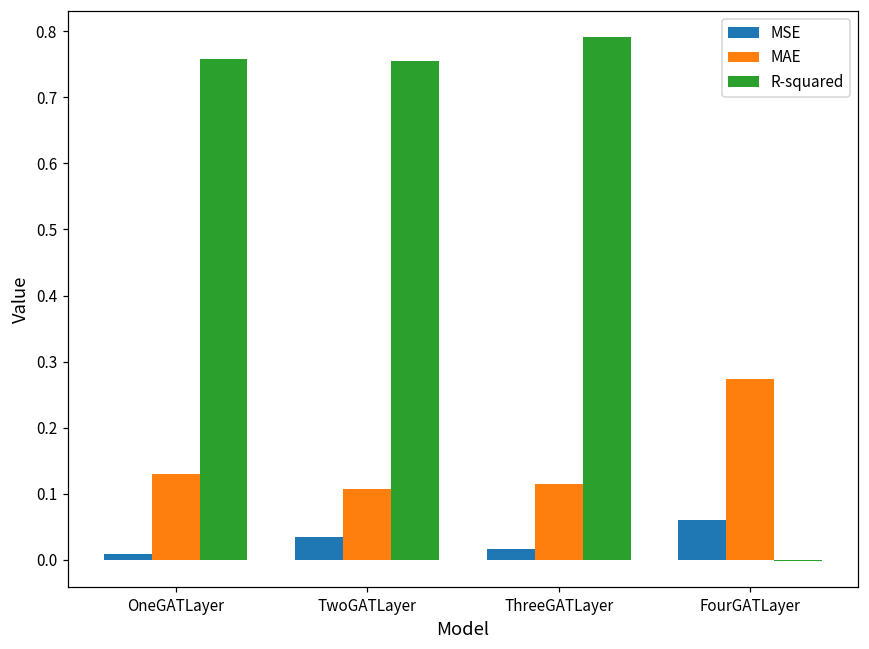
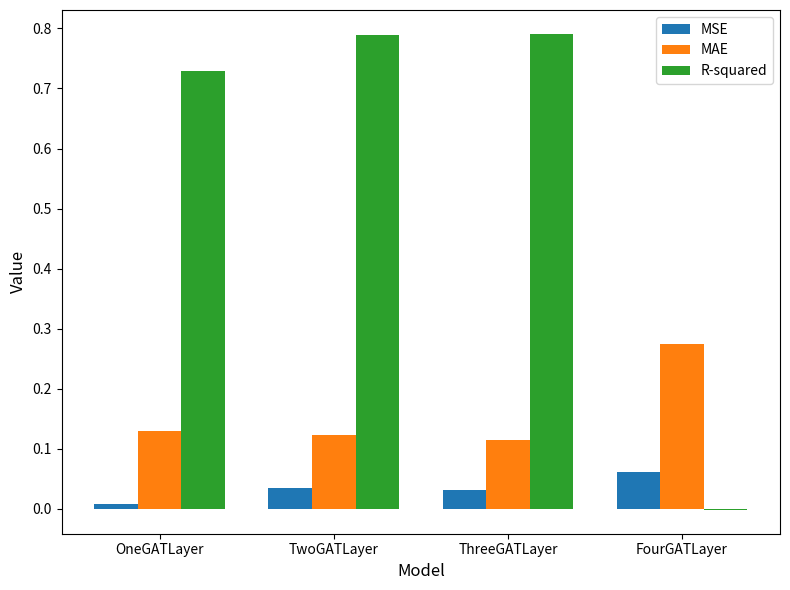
R-squared, OneGATLayer: 0.76 -> 0.73
MAE, TwoGATLayer: 0.11 -> 0.12
R-squared, TwoGATLayer: 0.76 -> 0.79
MSE, ThreeGATLayer: 0.02 -> 0.03
